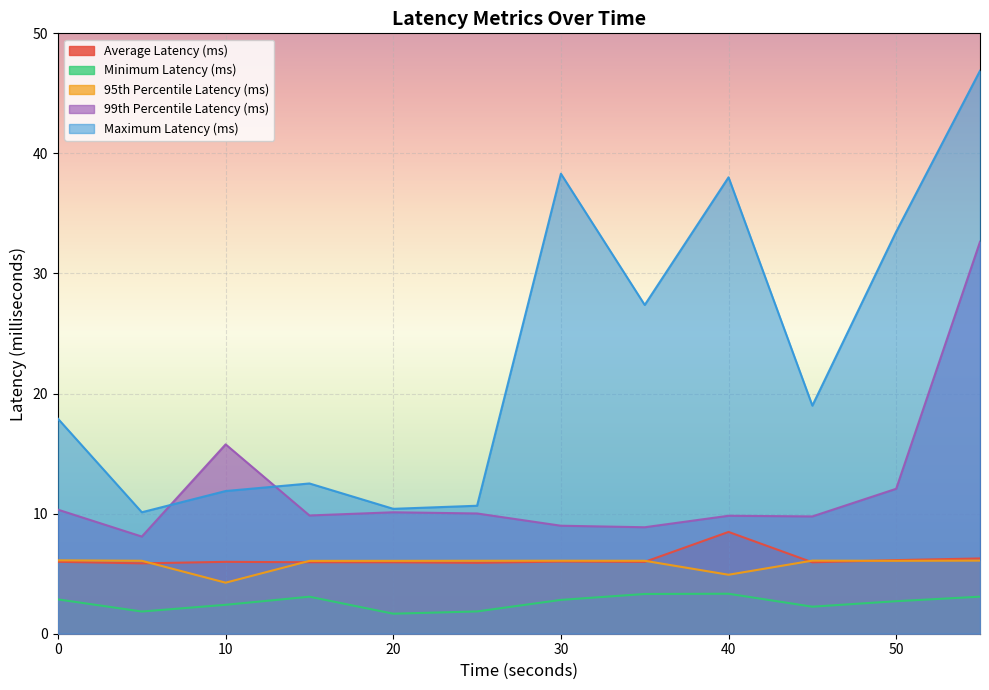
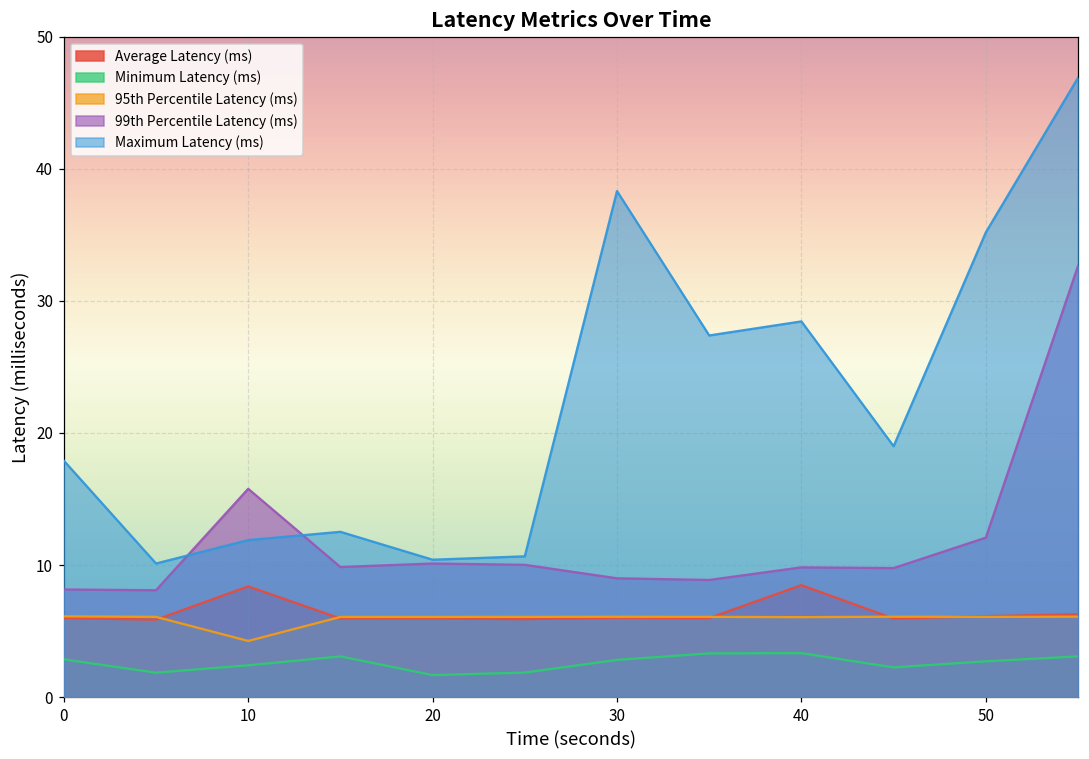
99th Percentile Latency (ms), 0: 10.3 -> 8.1
Average Latency (ms), 10: 6.0 -> 8.4
95th Percentile Latency (ms), 40: 4.9 -> 6.1
Maximum Latency (ms), 40: 38.0 -> 28.4
Maximum Latency (ms), 50: 33.5 -> 35.2
